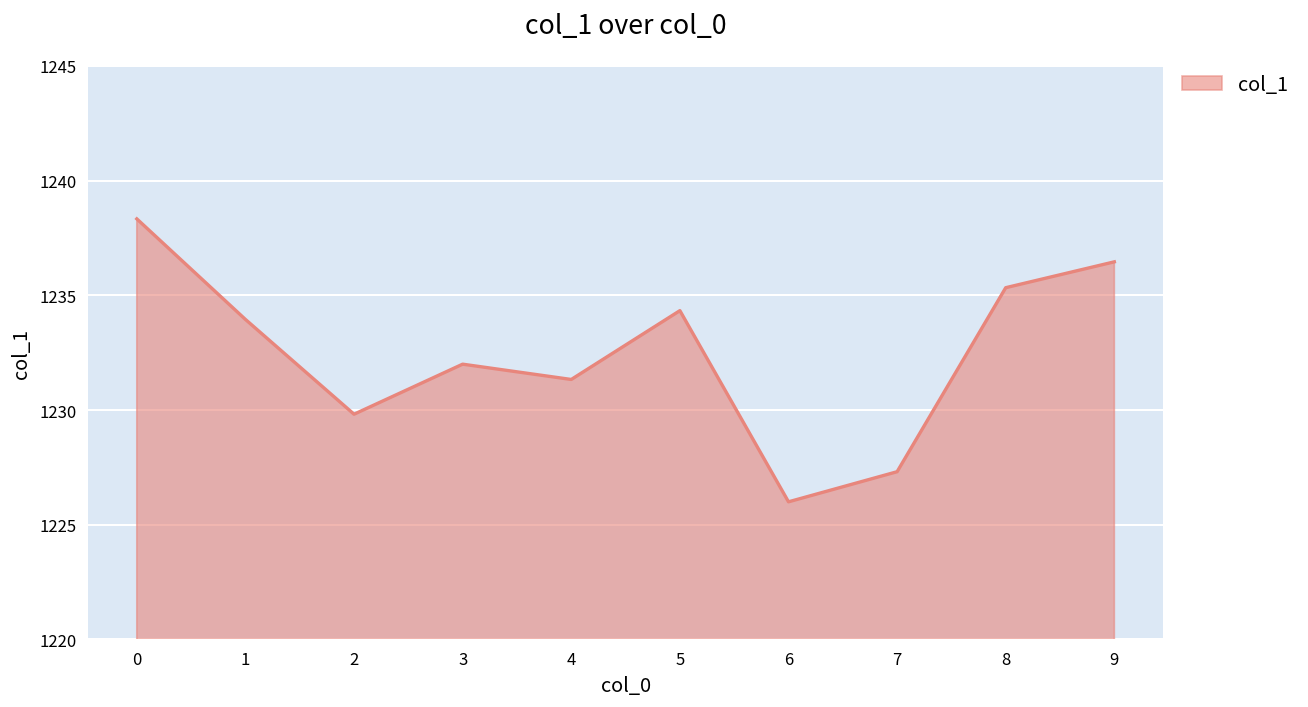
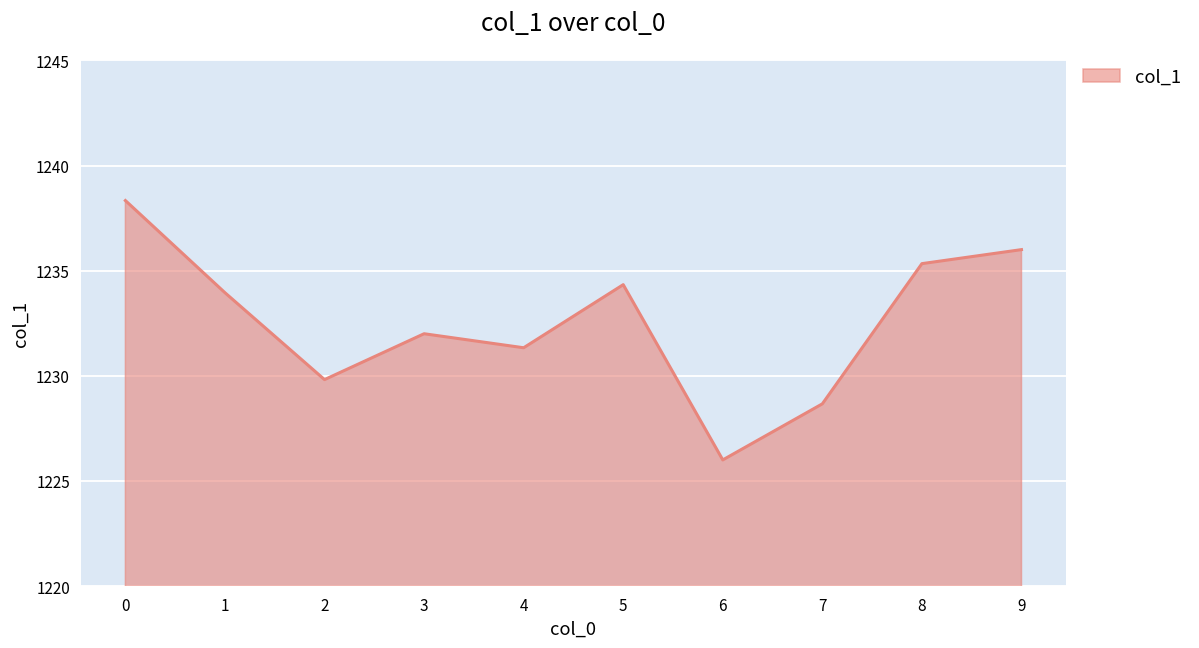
7: 1227.3 -> 1228.7
9: 1236.5 -> 1236.0
